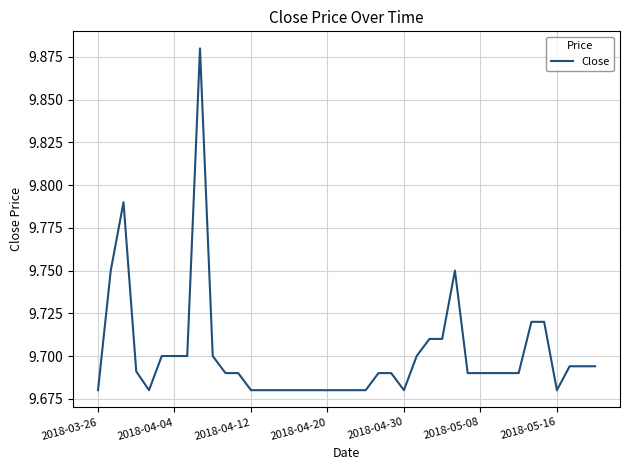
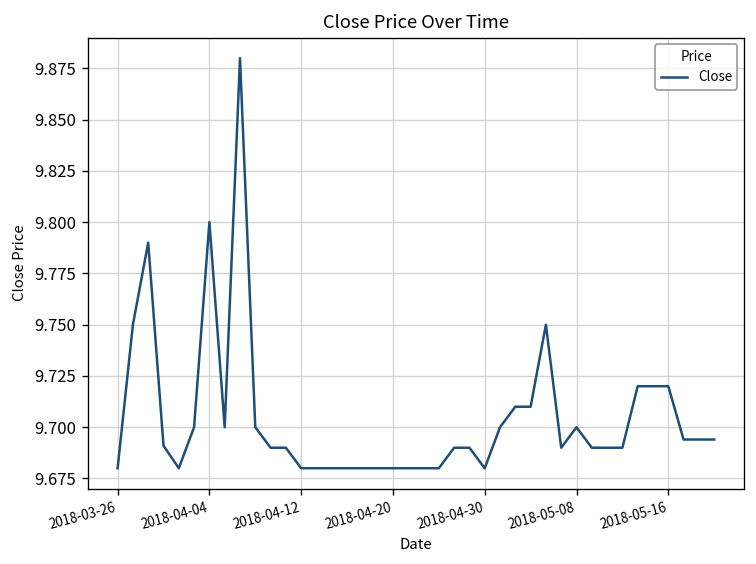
2018-04-04: 9.7 -> 9.8
2018-05-08: 9.69 -> 9.70
2018-05-16: 9.68 -> 9.72
